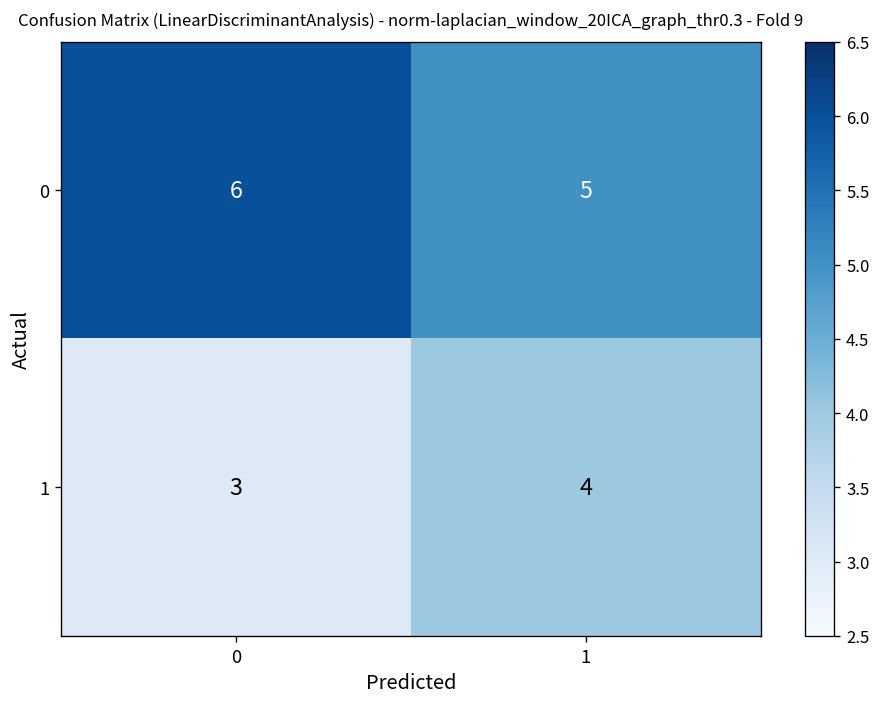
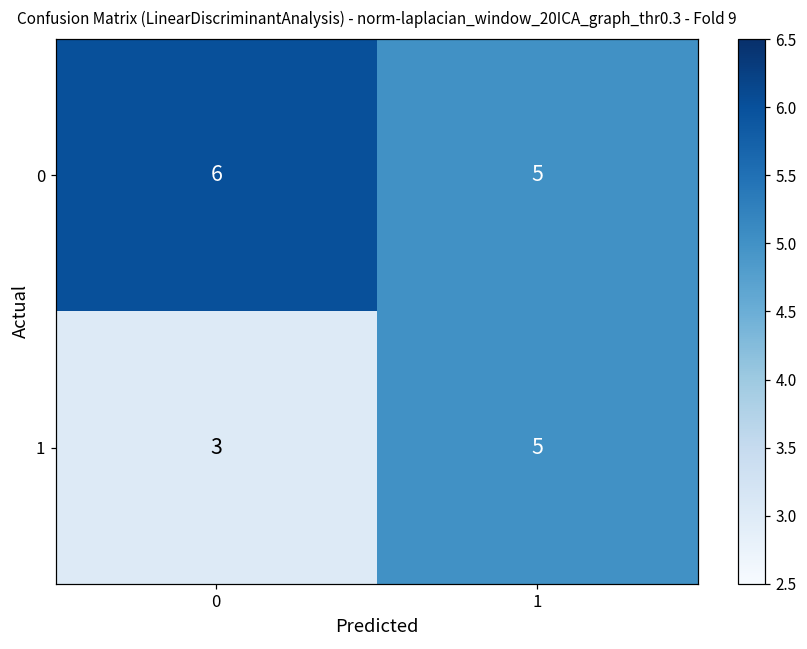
1, 1: 4 -> 5
